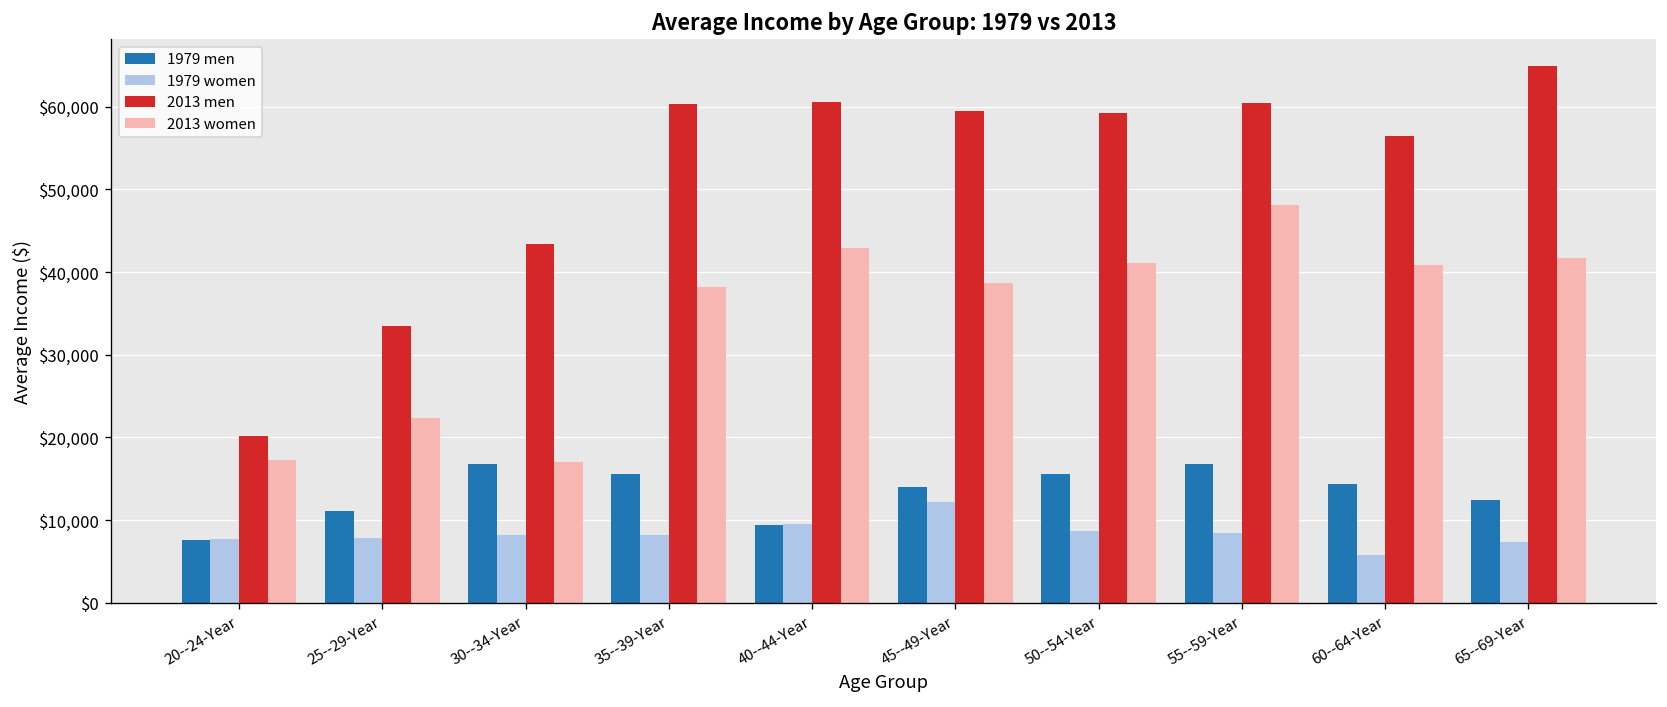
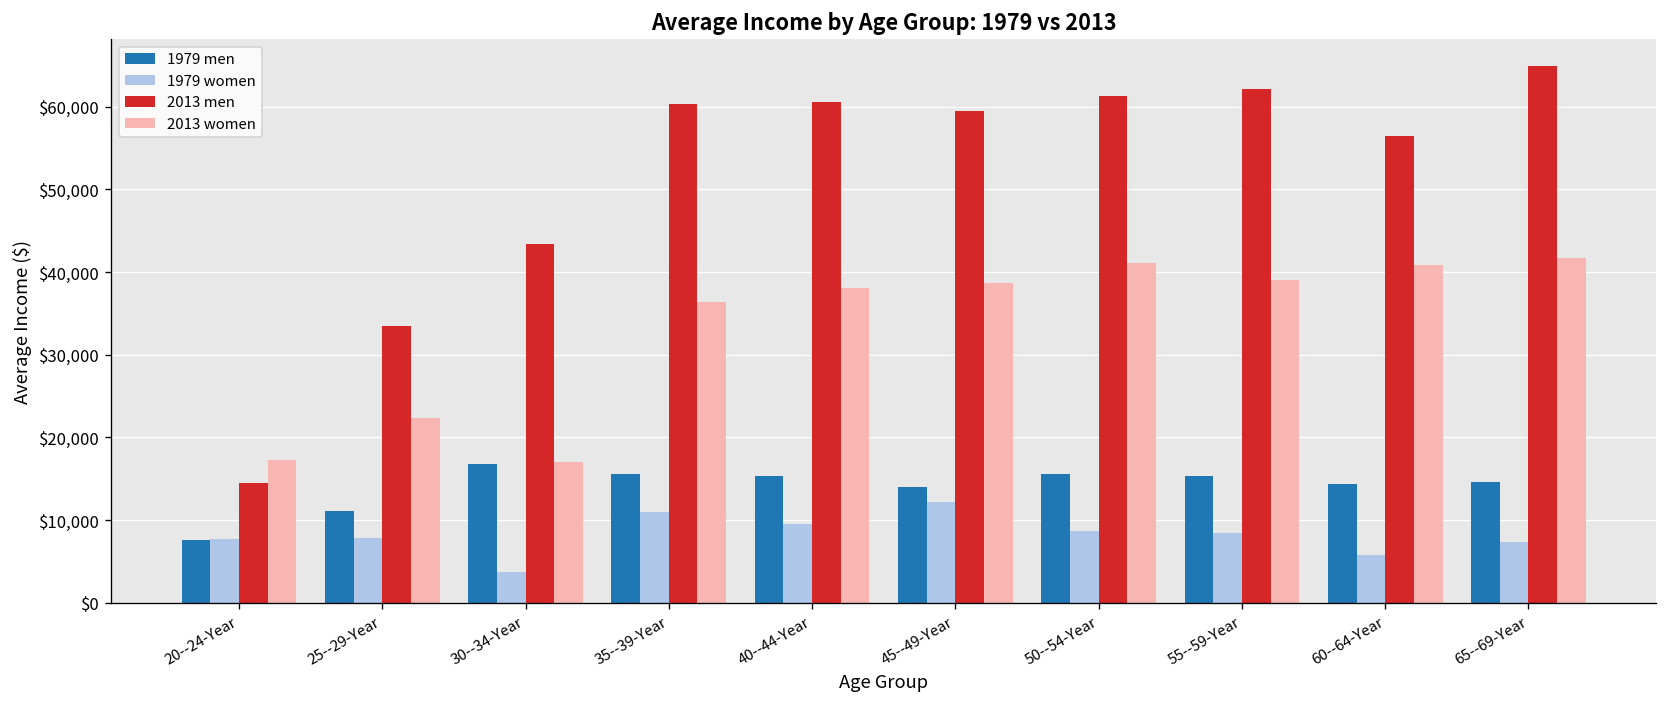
2013 men, 20--24-Year: $20,000 -> $14,000
1979 women, 30--34-Year: $8,000 -> $4,000
1979 women, 35--39-Year: $8,000 -> $11,000
2013 women, 35--39-Year: $38,000 -> $36,000
1979 men, 40--44-Year: $9,000 -> $15,000
2013 women, 40--44-Year: $43,000 -> $38,000
2013 men, 50--54-Year: $59,000 -> $61,000
1979 men, 55--59-Year: $17,000 -> $15,000
2013 men, 55--59-Year: $60,000 -> $62,000
2013 women, 55--59-Year: $48,000 -> $39,000
1979 men, 65--69-Year: $12,000 -> $15,000
